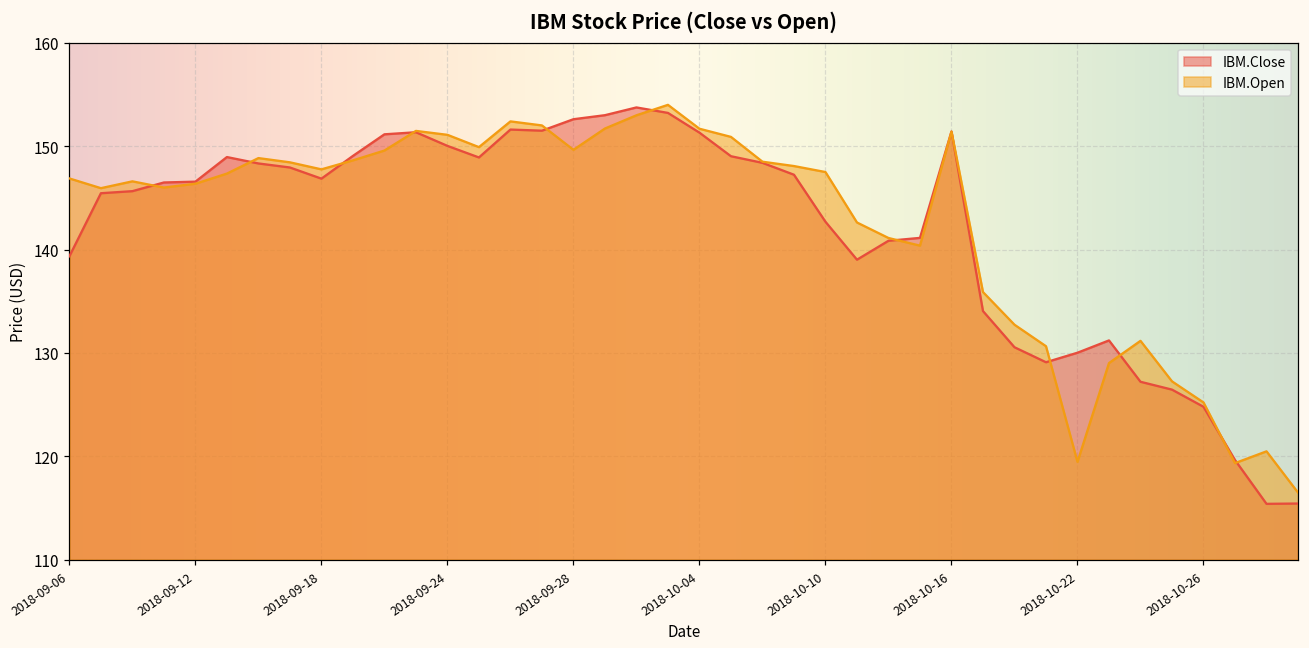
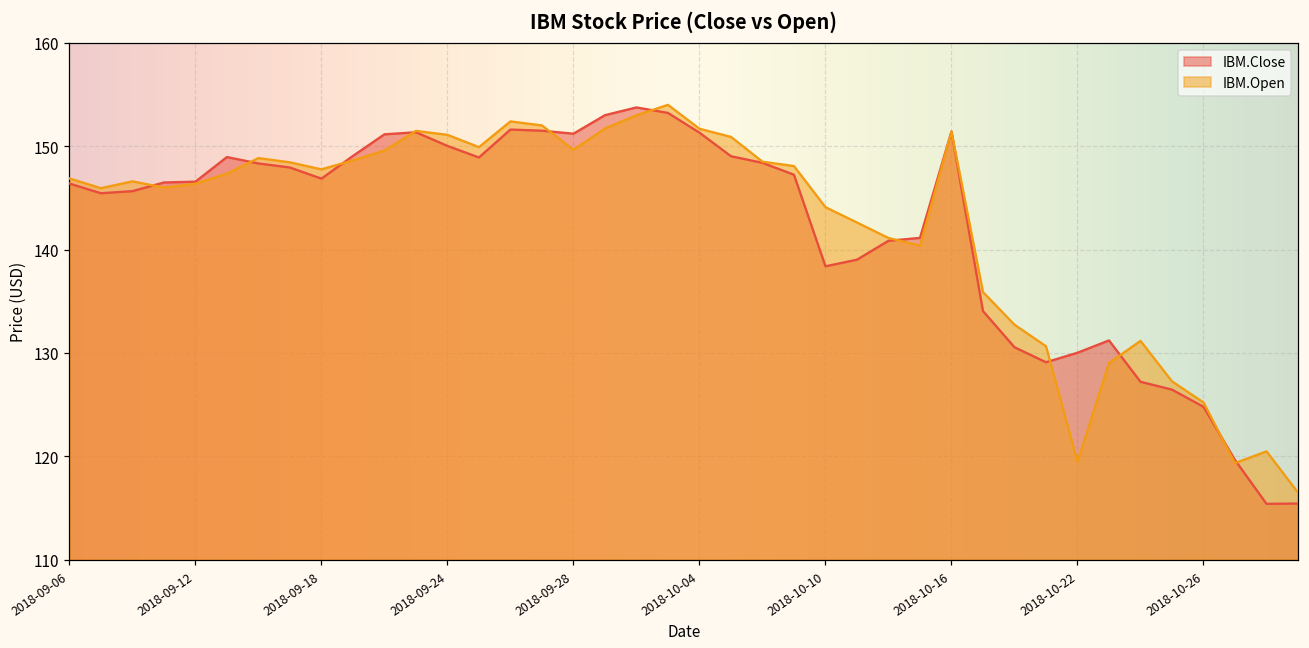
IBM.Close, 2018-09-06: 139 -> 146
IBM.Close, 2018-09-28: 153 -> 151
IBM.Close, 2018-10-10: 143 -> 138
IBM.Open, 2018-10-10: 148 -> 144
